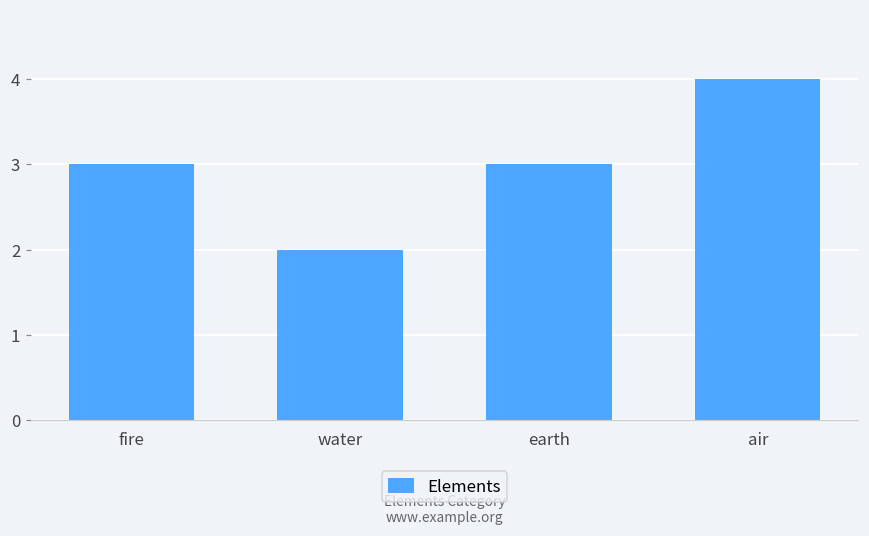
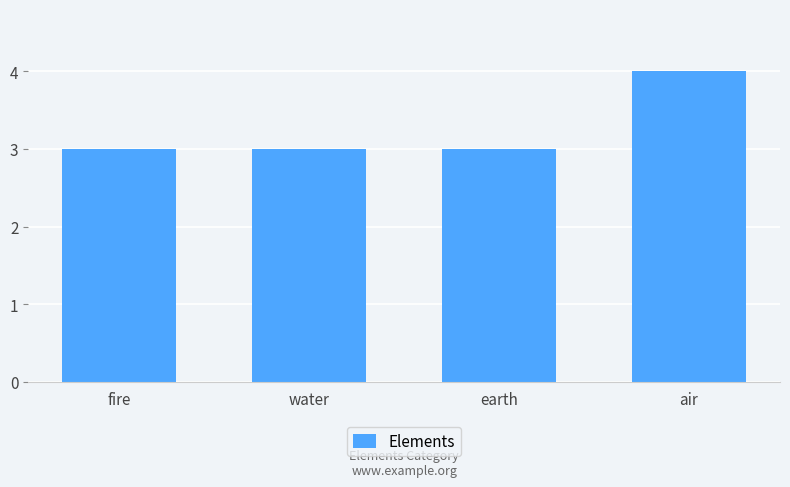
water: 2 -> 3
